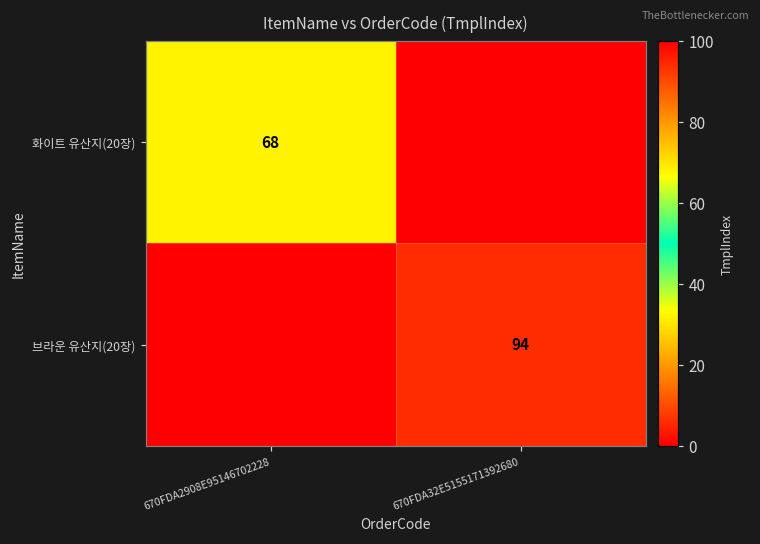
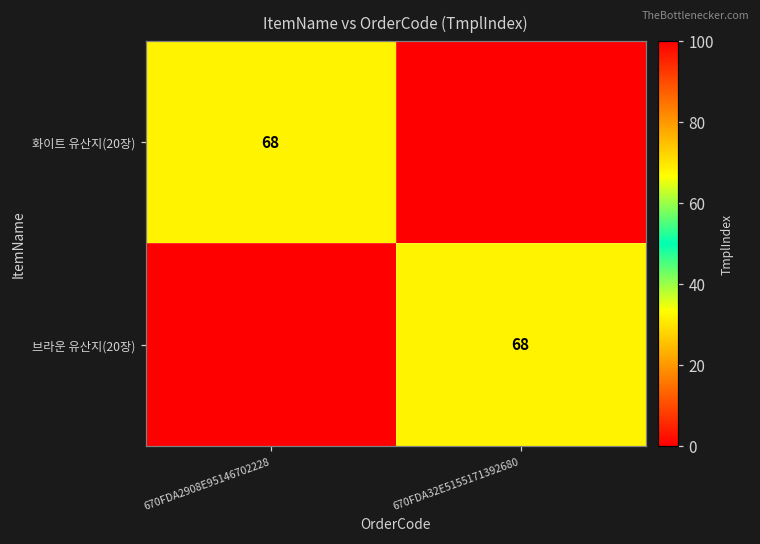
브라운 유산지(20장), 670FDA32E5155171392680: 94 -> 68
